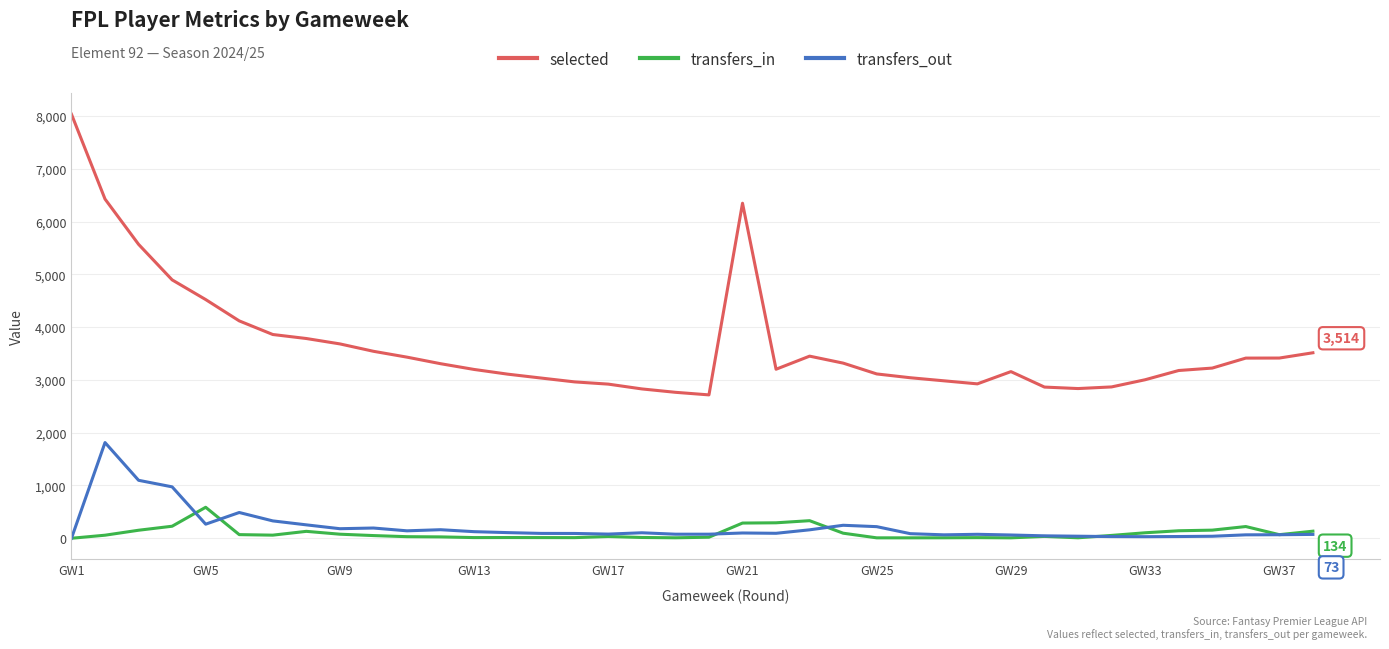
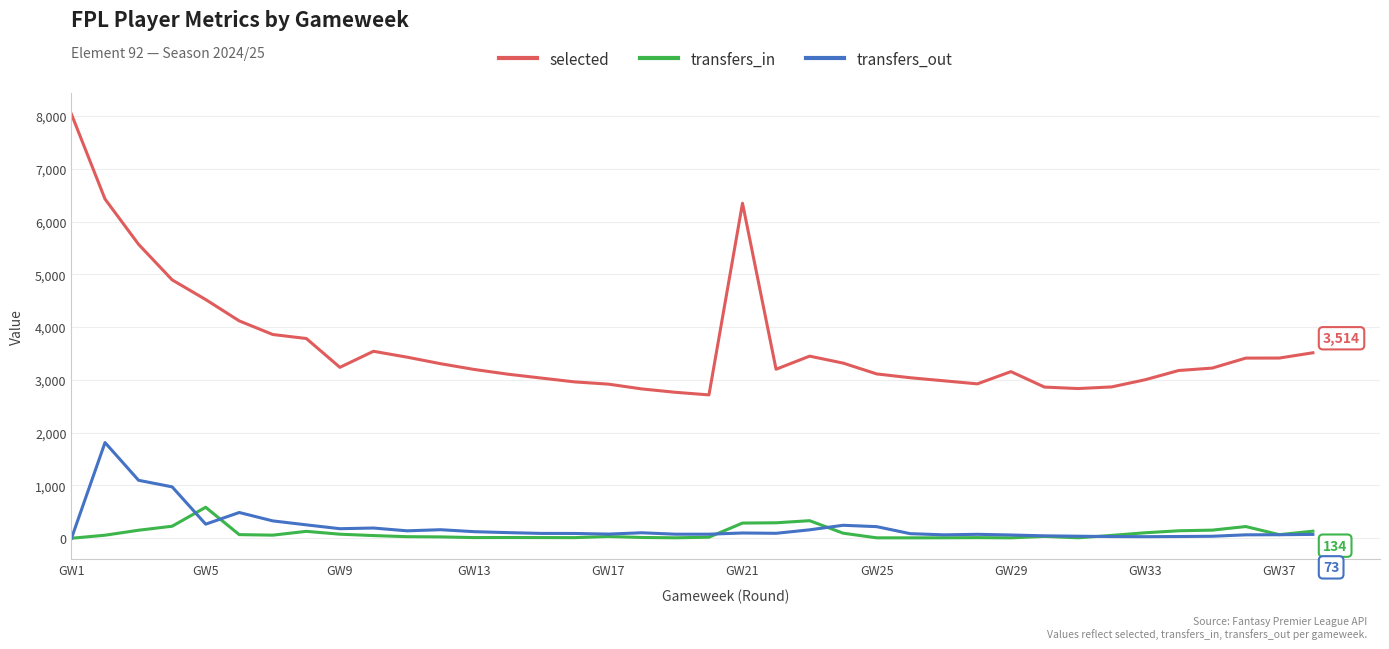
selected, GW9: 3,700 -> 3,200
